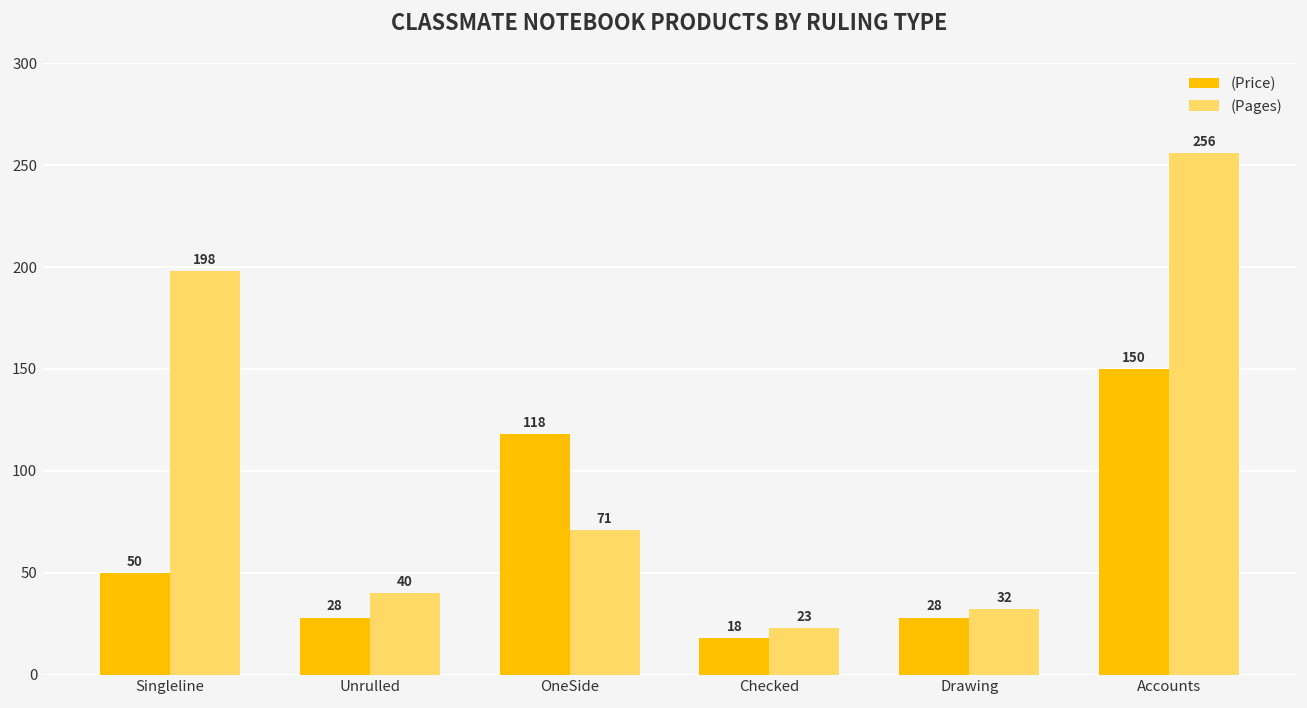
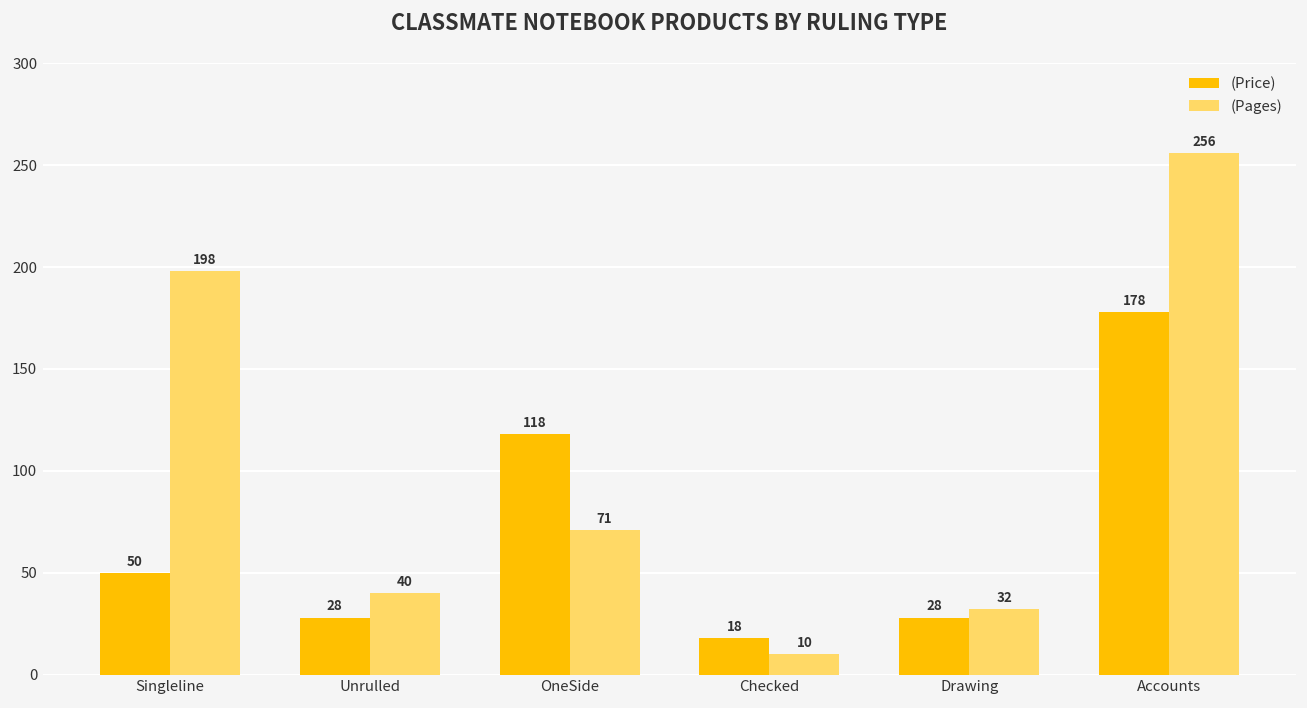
(Pages), Checked: 23 -> 10
(Price), Accounts: 150 -> 178
